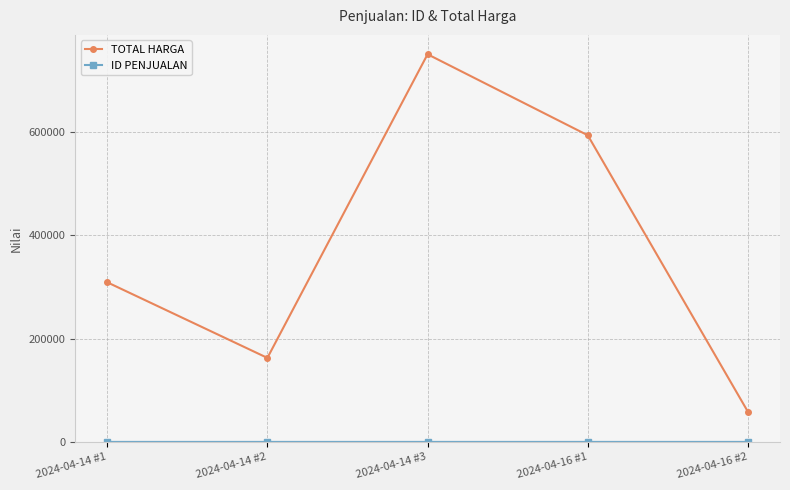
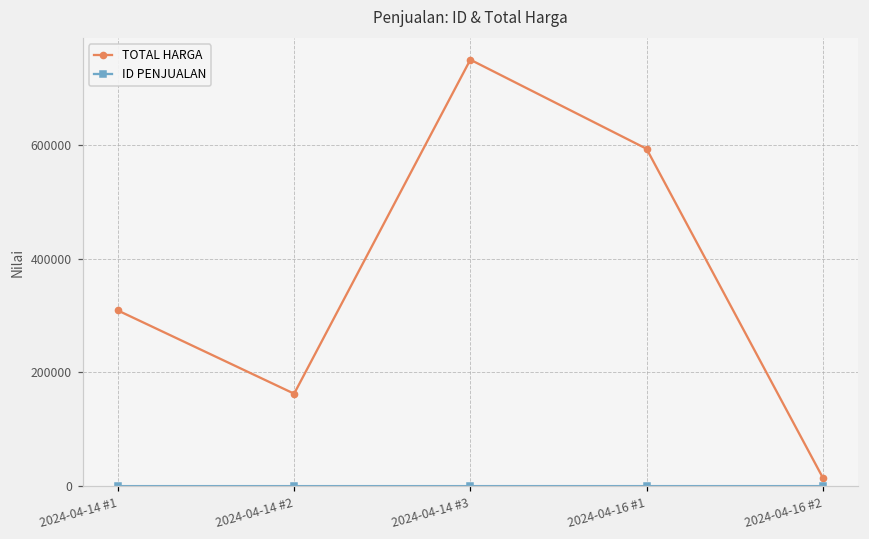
TOTAL HARGA, 2024-04-16 #2: 60000 -> 20000
